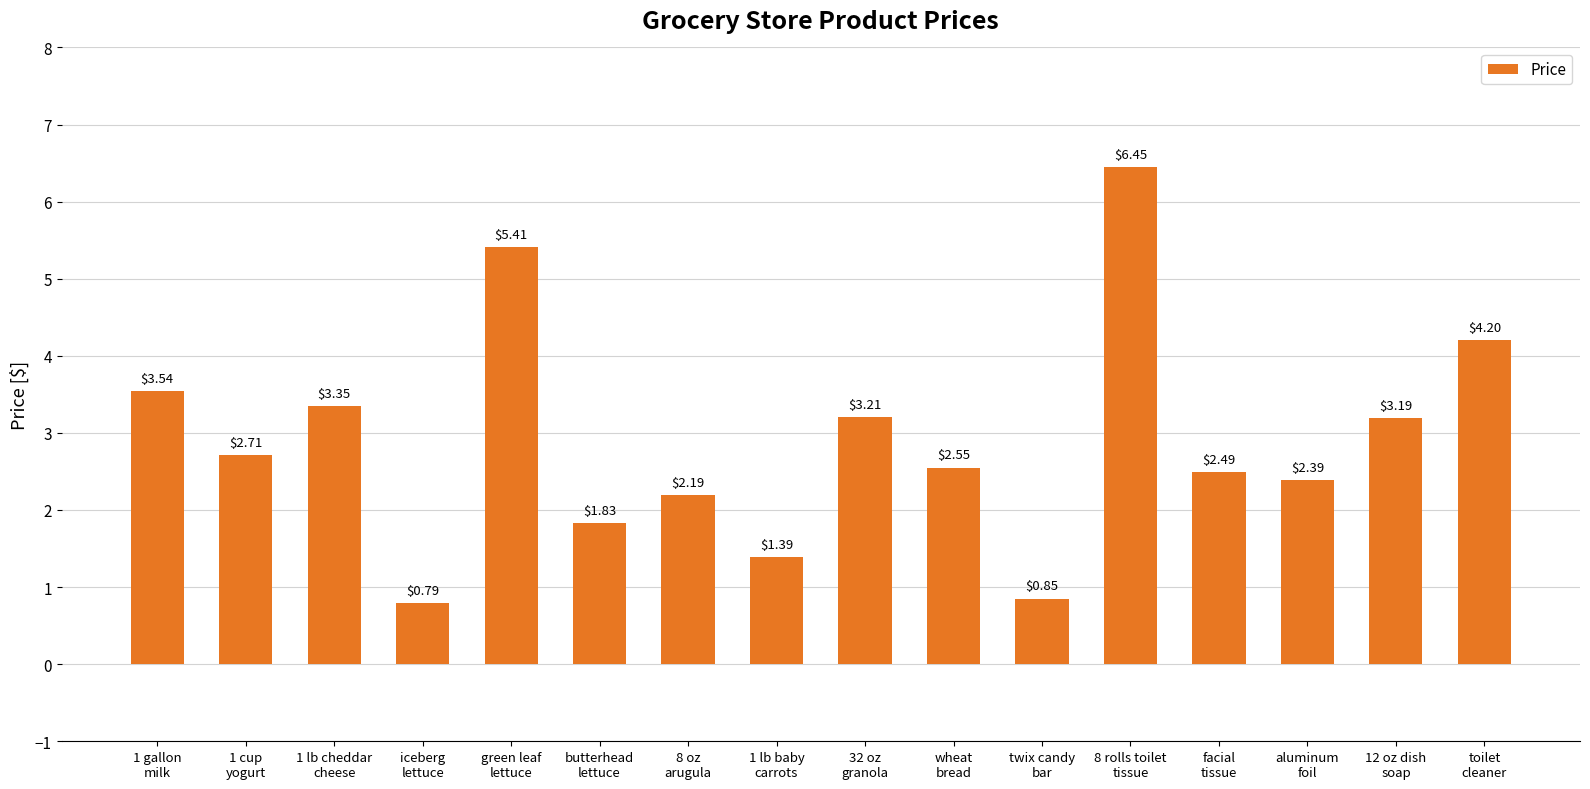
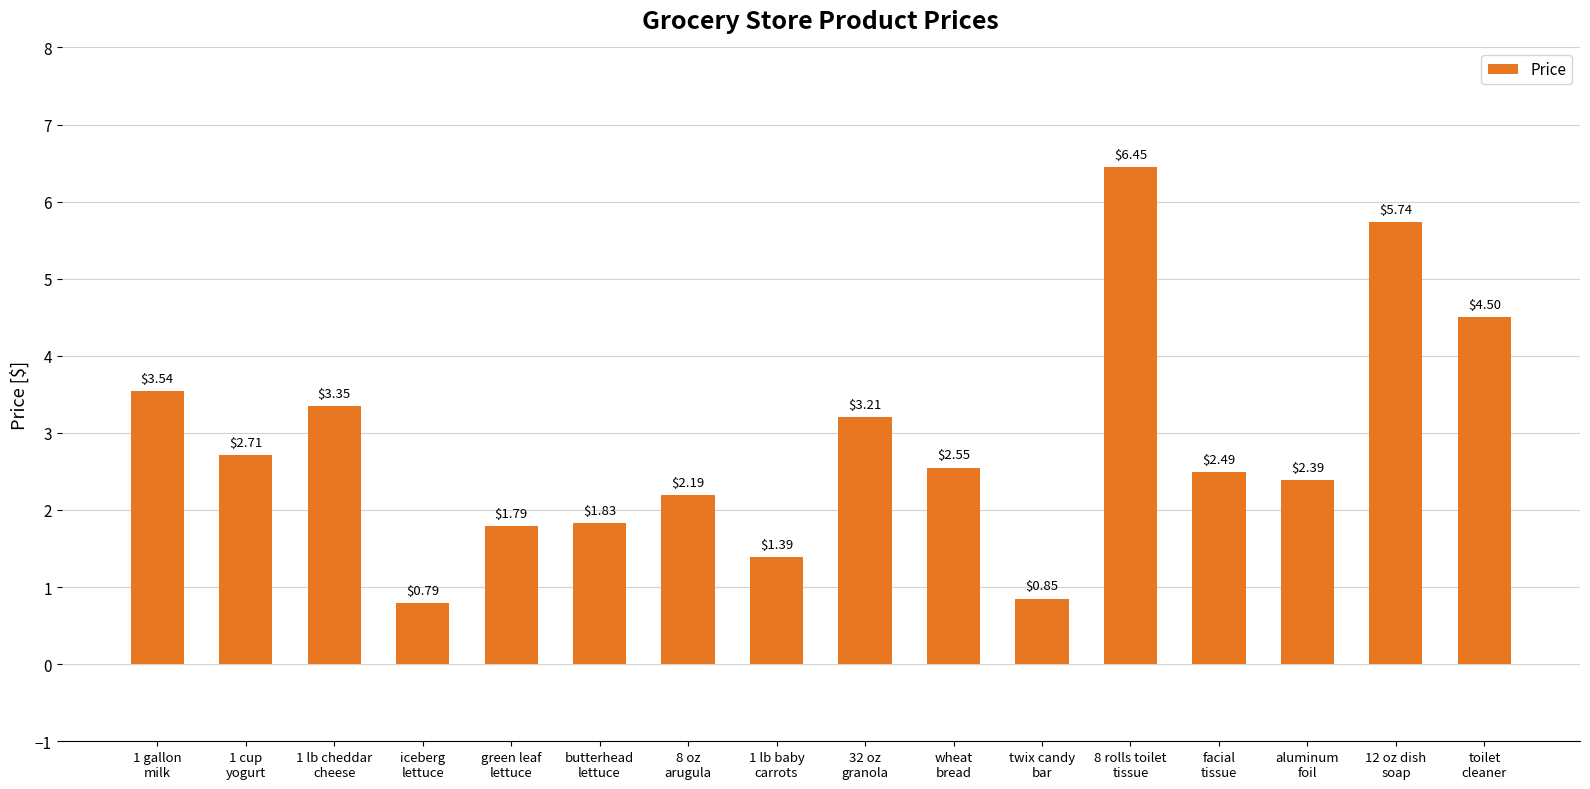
green leaf lettuce: $5.41 -> $1.79
12 oz dish soap: $3.19 -> $5.74
toilet cleaner: $4.20 -> $4.50
